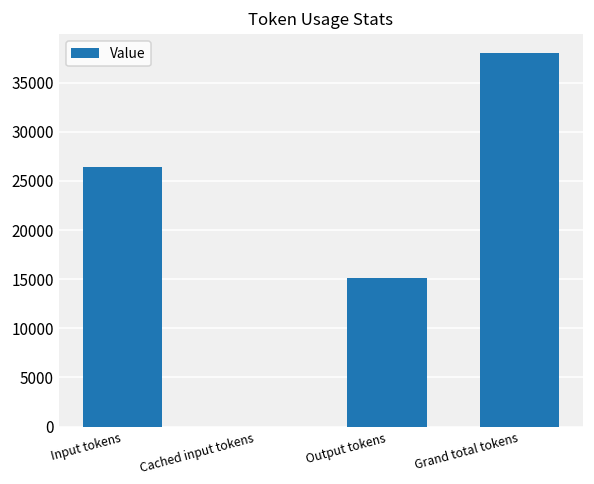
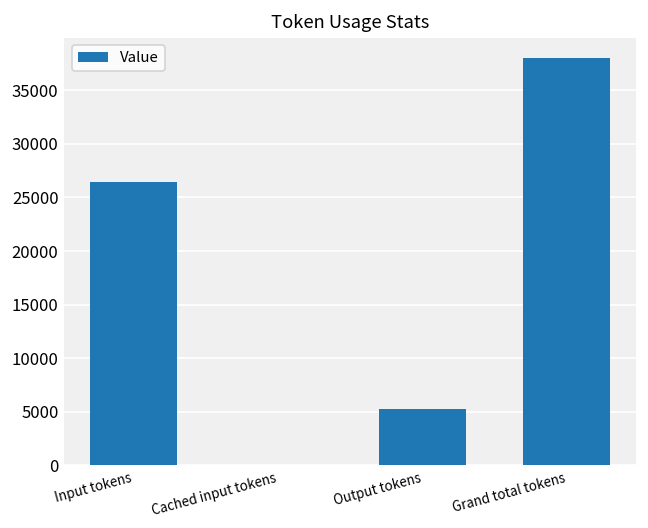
Output tokens: 15000 -> 5000
